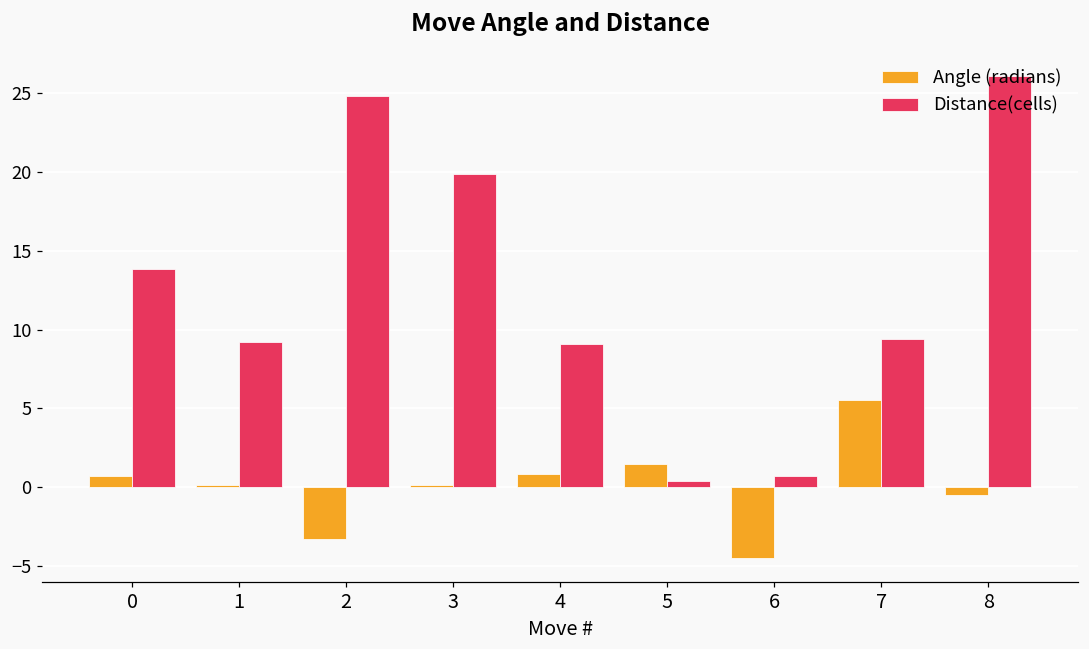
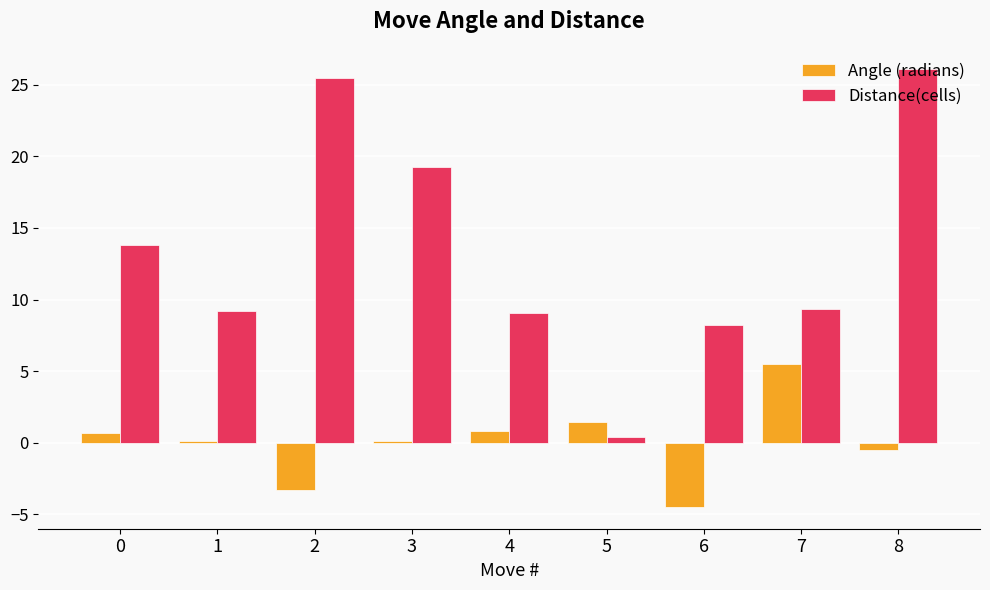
Distance(cells), 2: 24.8 -> 25.4
Distance(cells), 3: 19.8 -> 19.2
Distance(cells), 6: 0.7 -> 8.2
